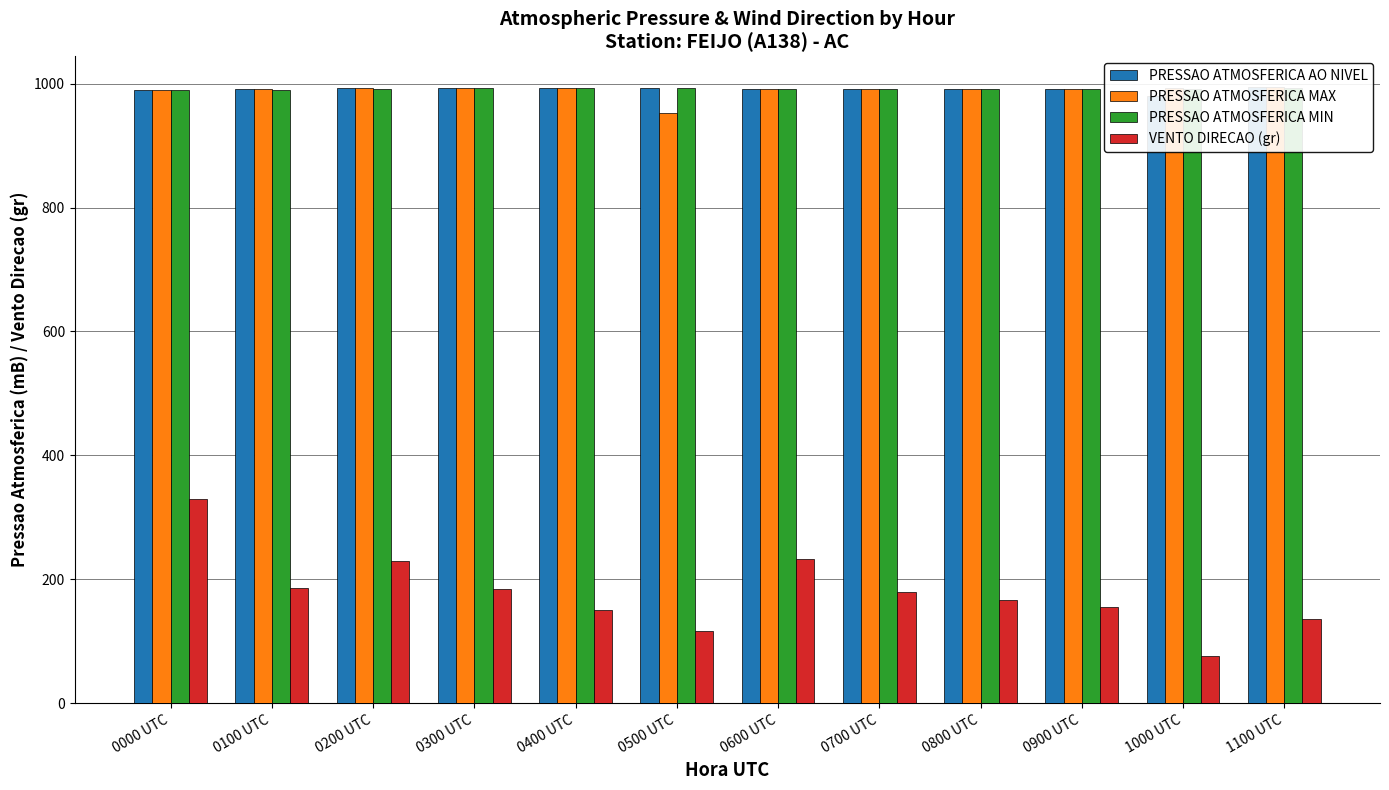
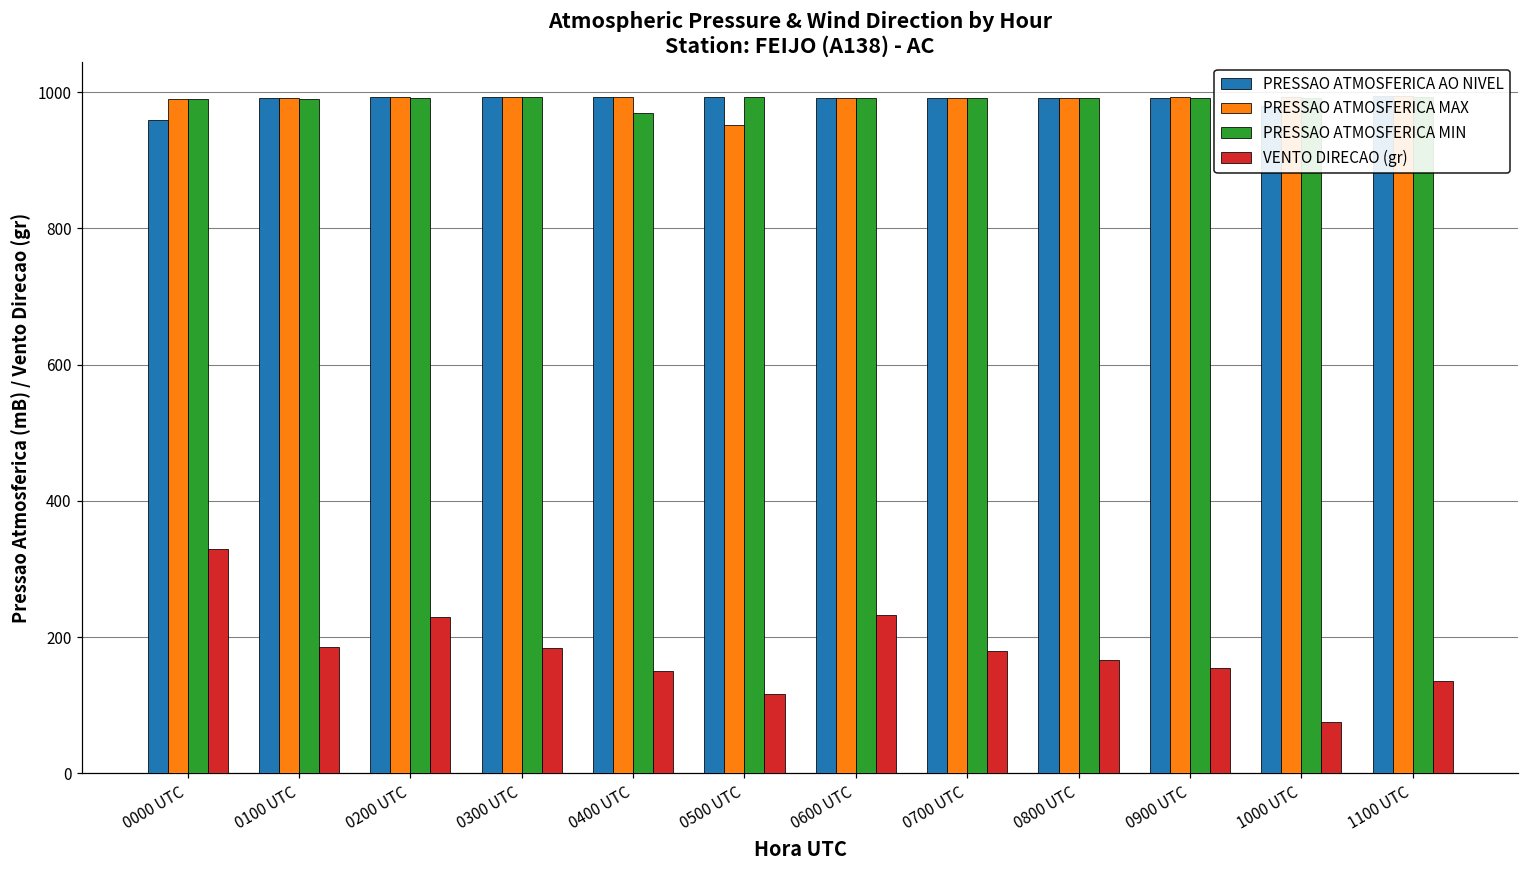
PRESSAO ATMOSFERICA AO NIVEL, 0000 UTC: 990 -> 960
PRESSAO ATMOSFERICA MIN, 0400 UTC: 990 -> 970
